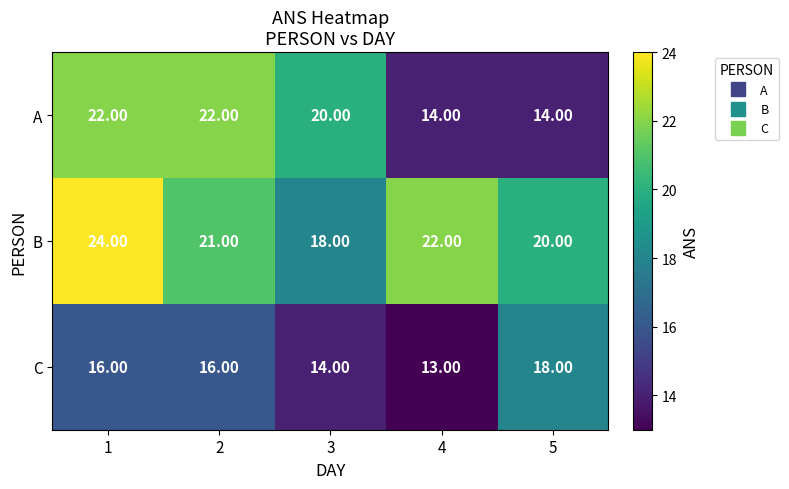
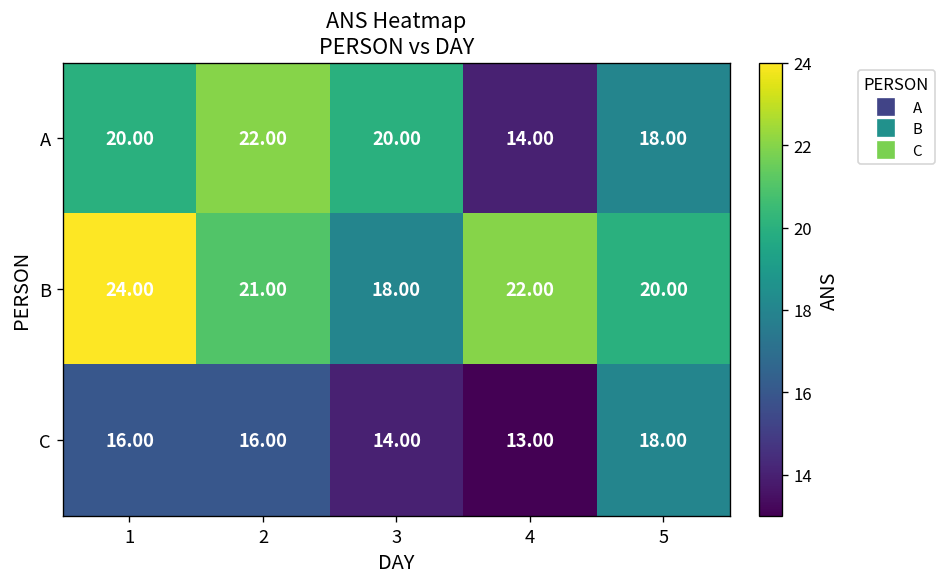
A, 1: 22.00 -> 20.00
A, 5: 14.00 -> 18.00
